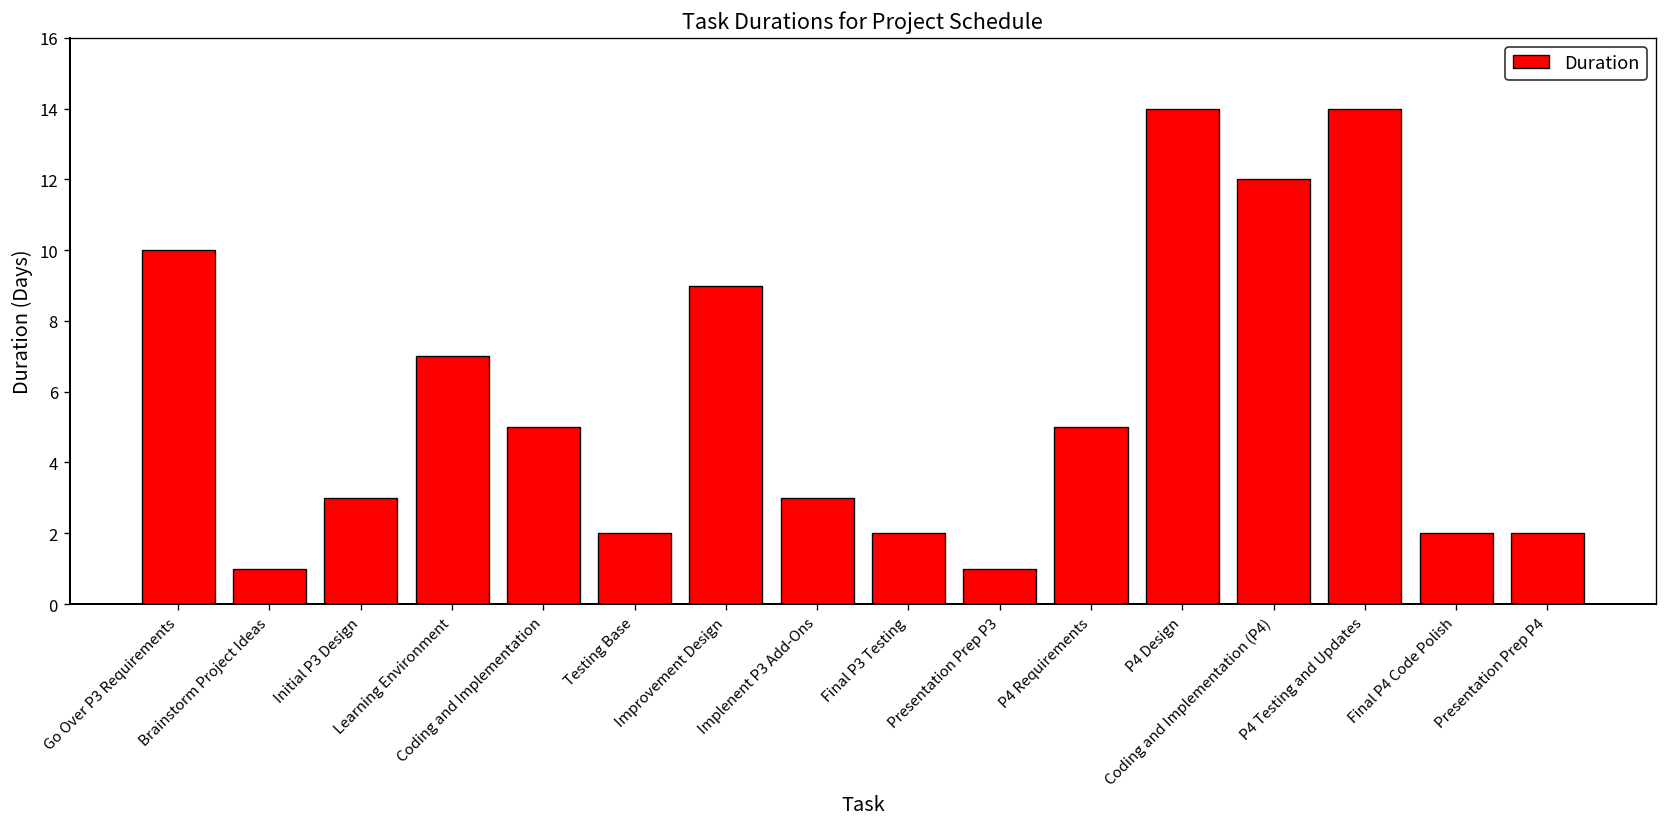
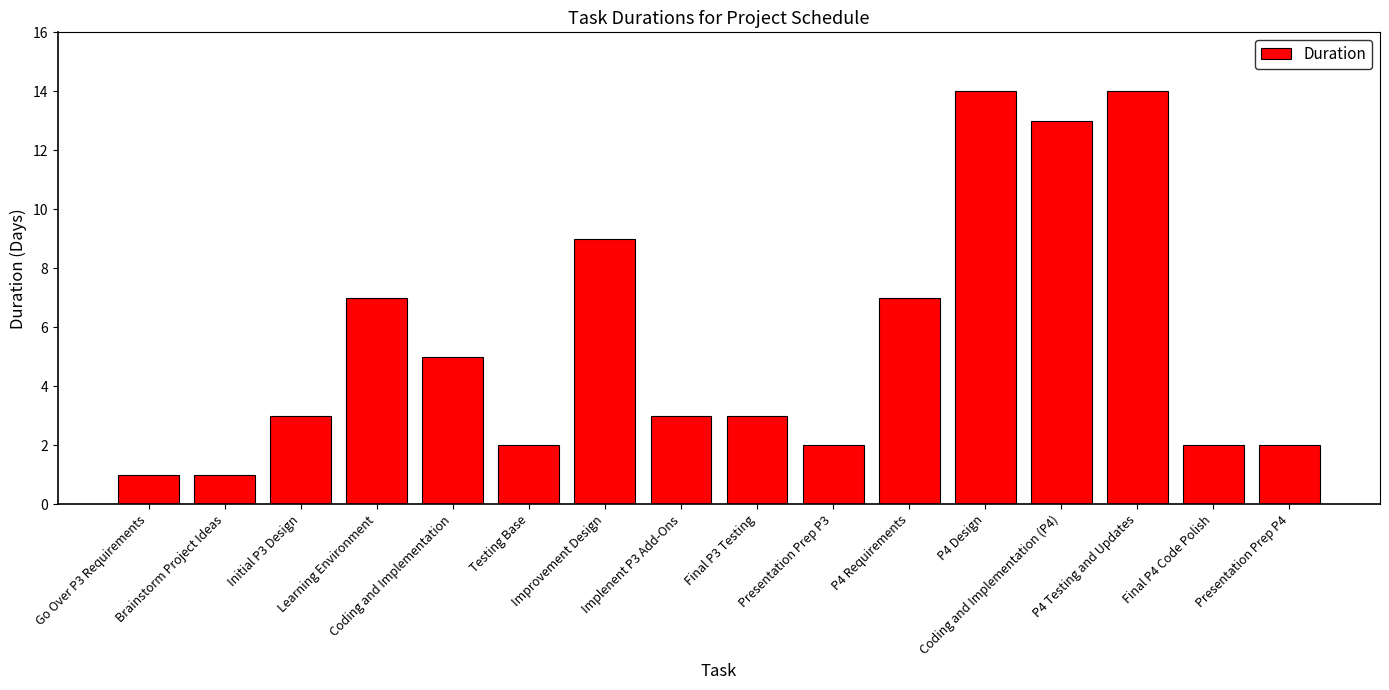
Go Over P3 Requirements: 10 -> 1
Final P3 Testing: 2 -> 3
Presentation Prep P3: 1 -> 2
P4 Requirements: 5 -> 7
Coding and Implementation (P4): 12 -> 13
